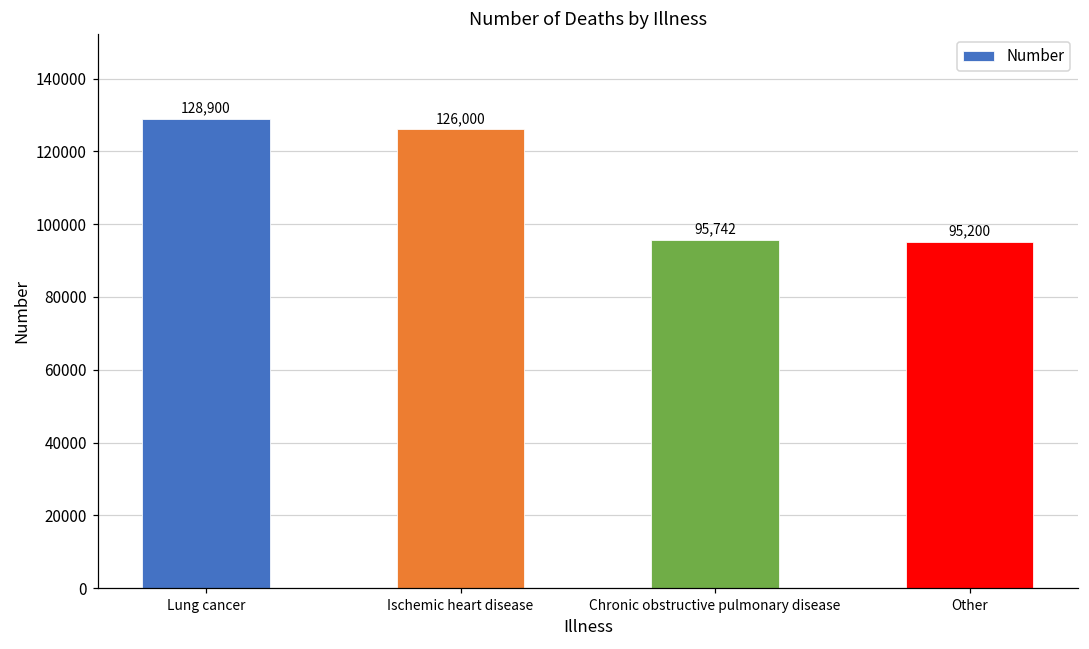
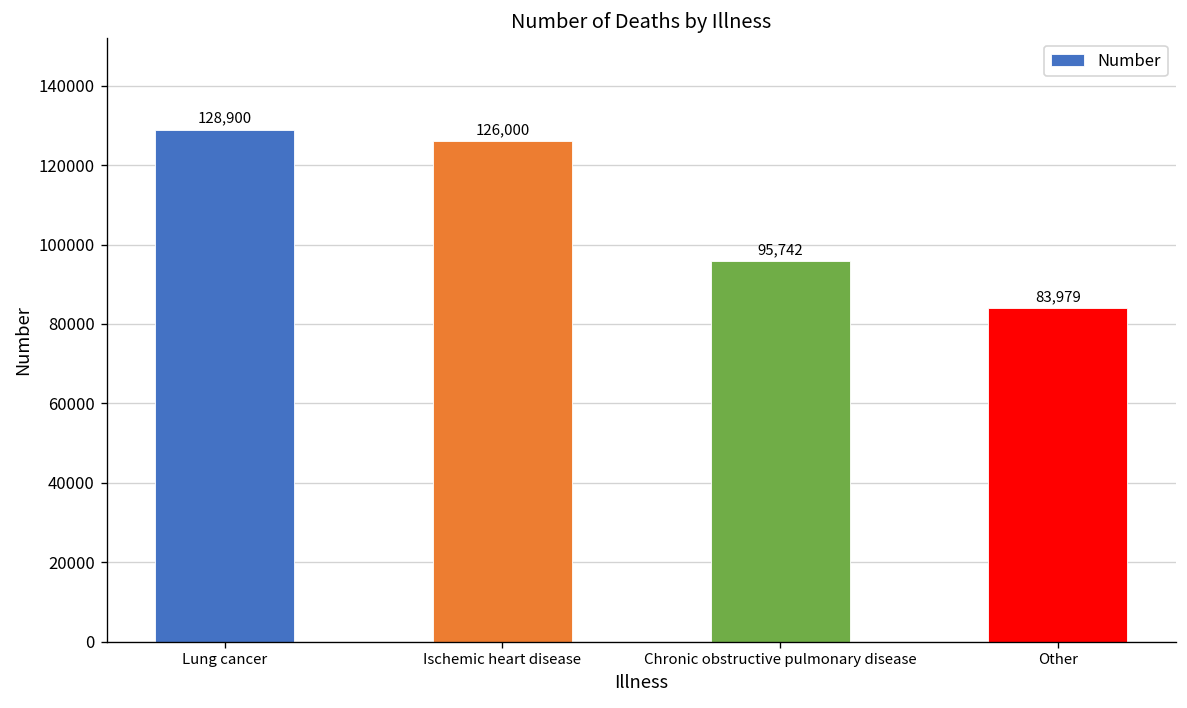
Other: 95,200 -> 83,979
